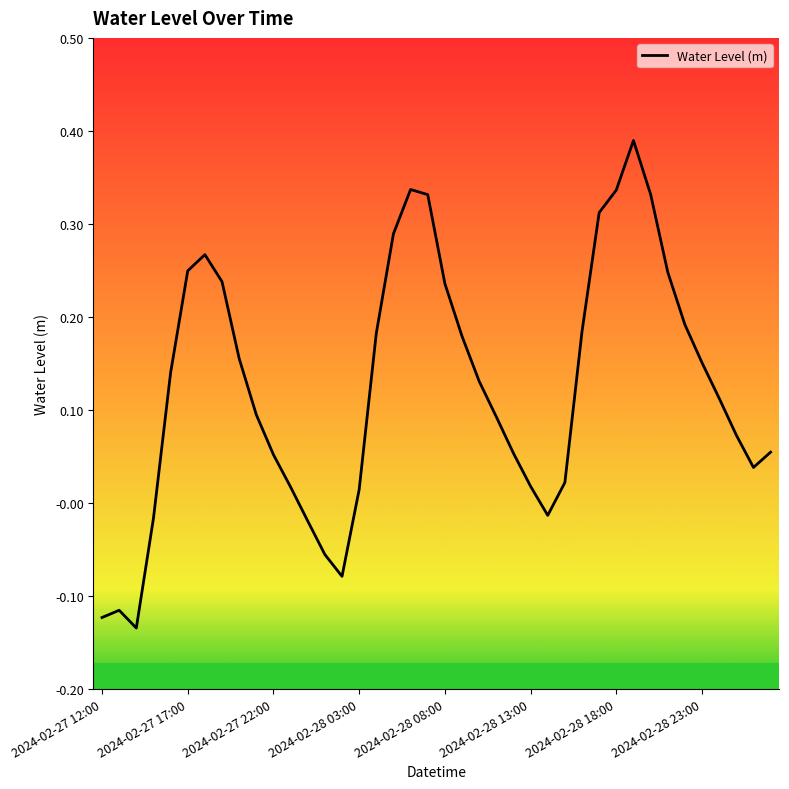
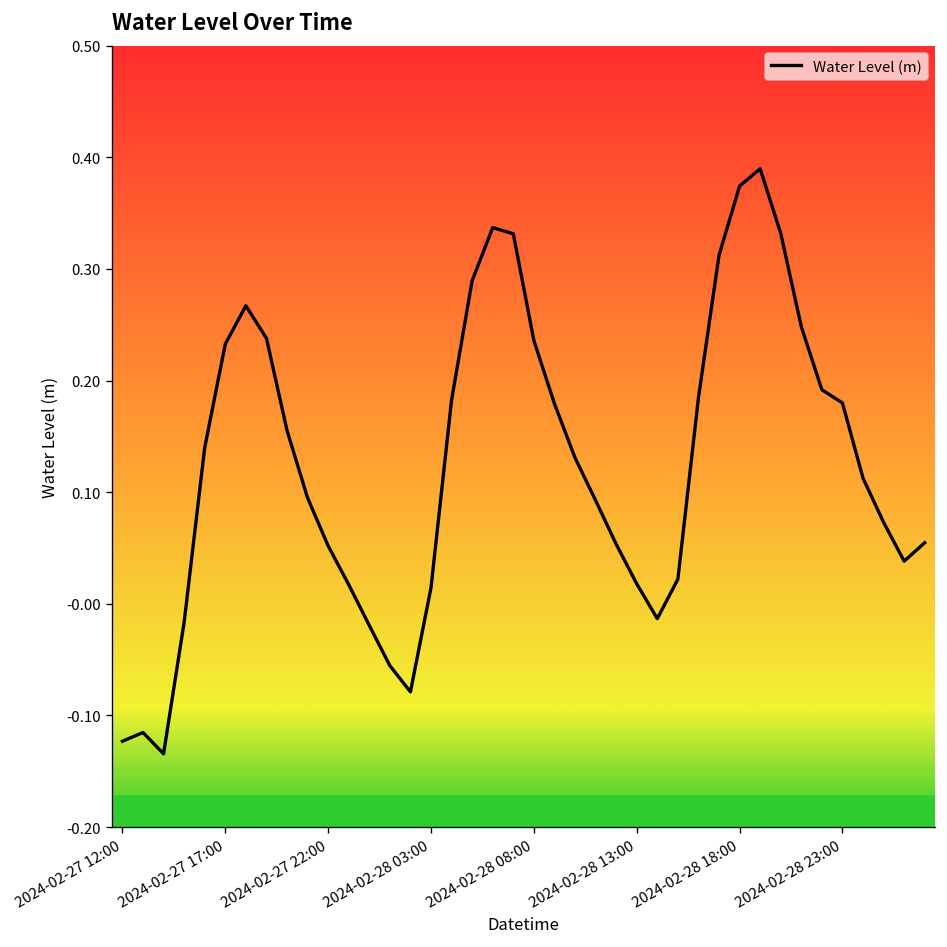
2024-02-27 17:00: 0.25 -> 0.23
2024-02-28 18:00: 0.34 -> 0.37
2024-02-28 23:00: 0.15 -> 0.18
